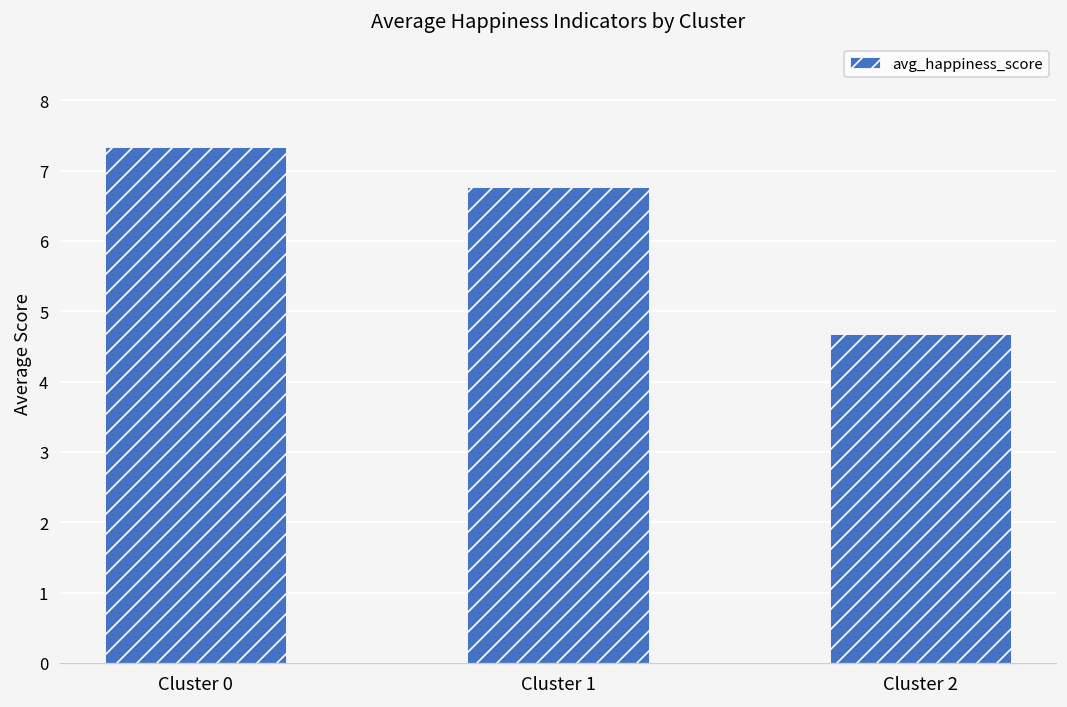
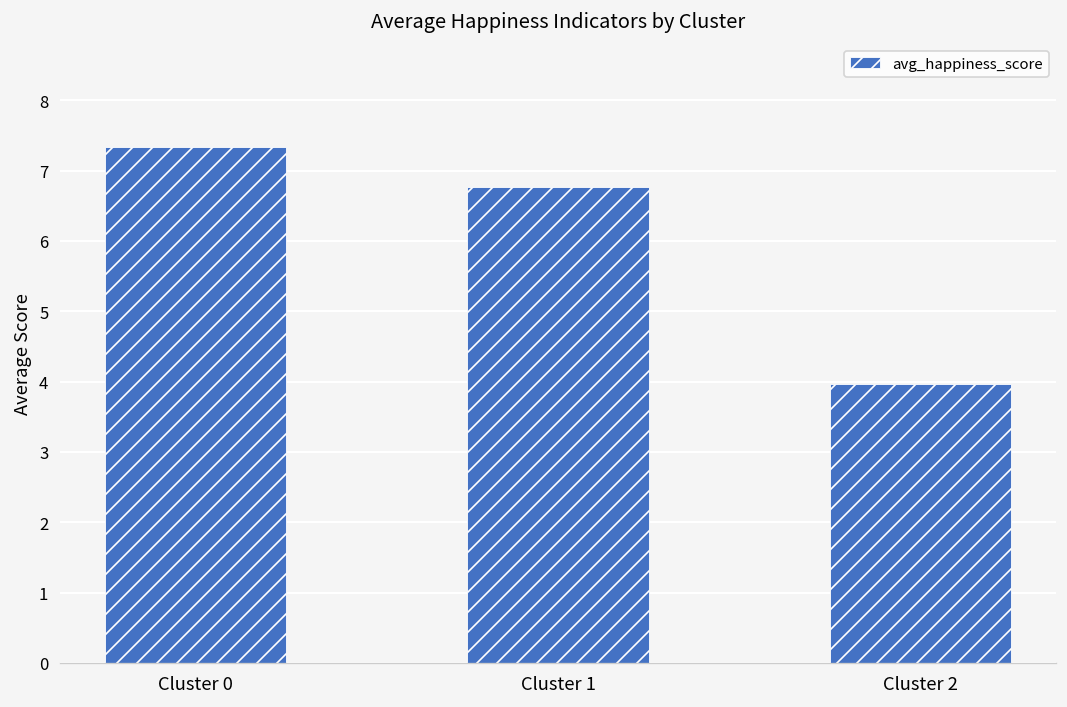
Cluster 2: 4.7 -> 4.0
